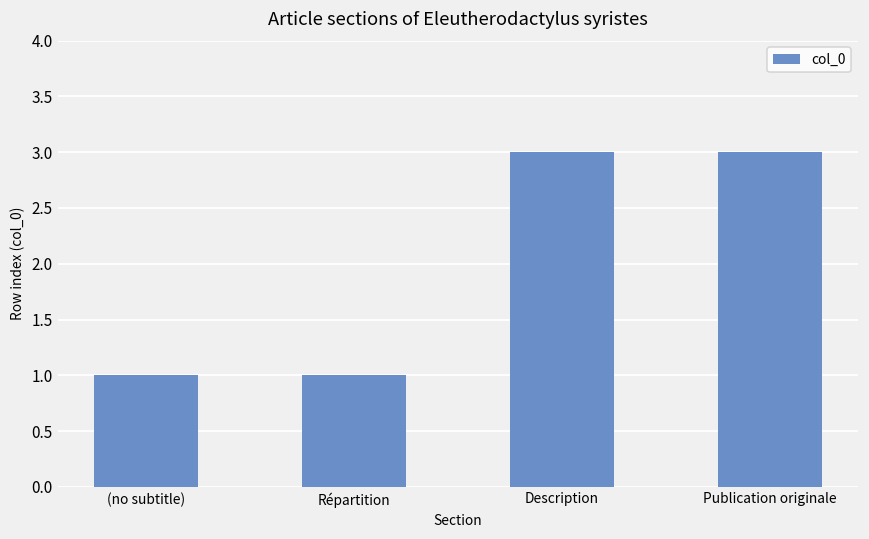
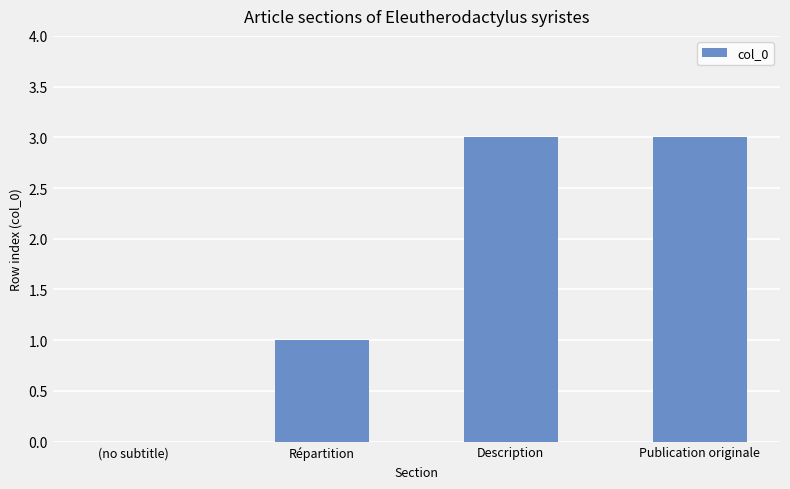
(no subtitle): 1 -> 0
